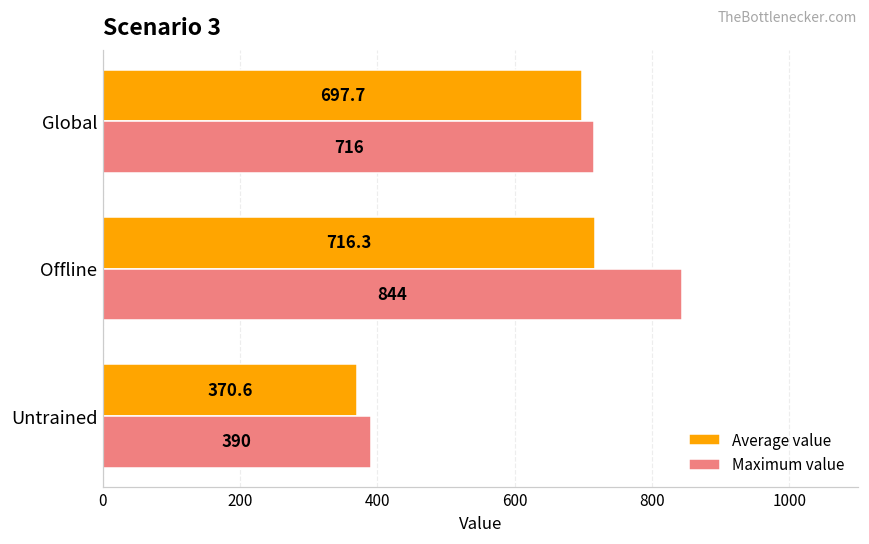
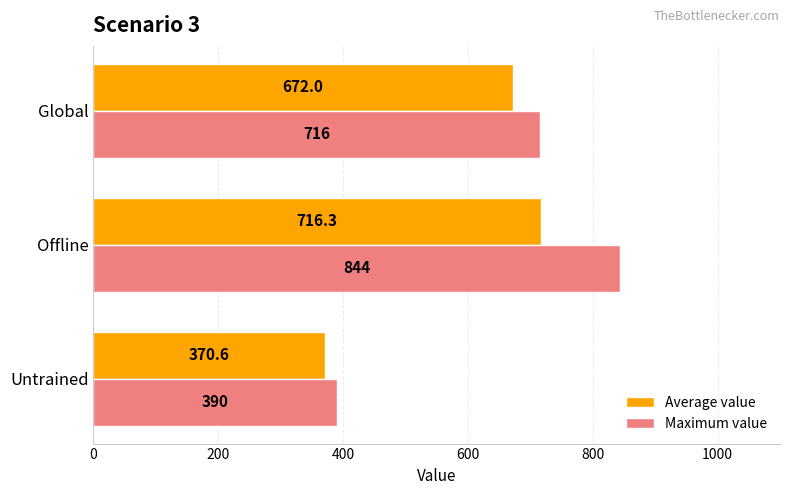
Average value, Global: 697.7 -> 672.0
